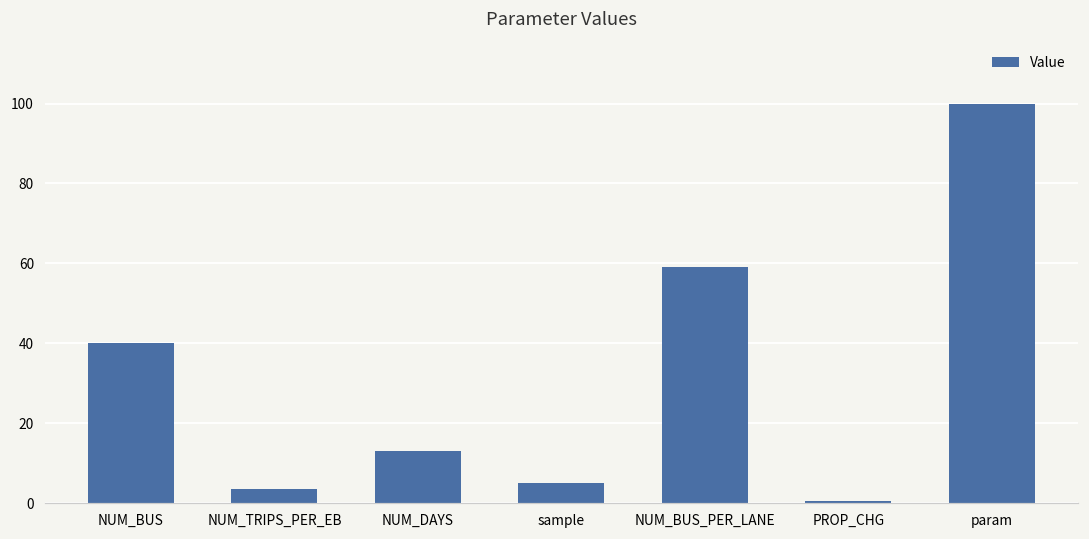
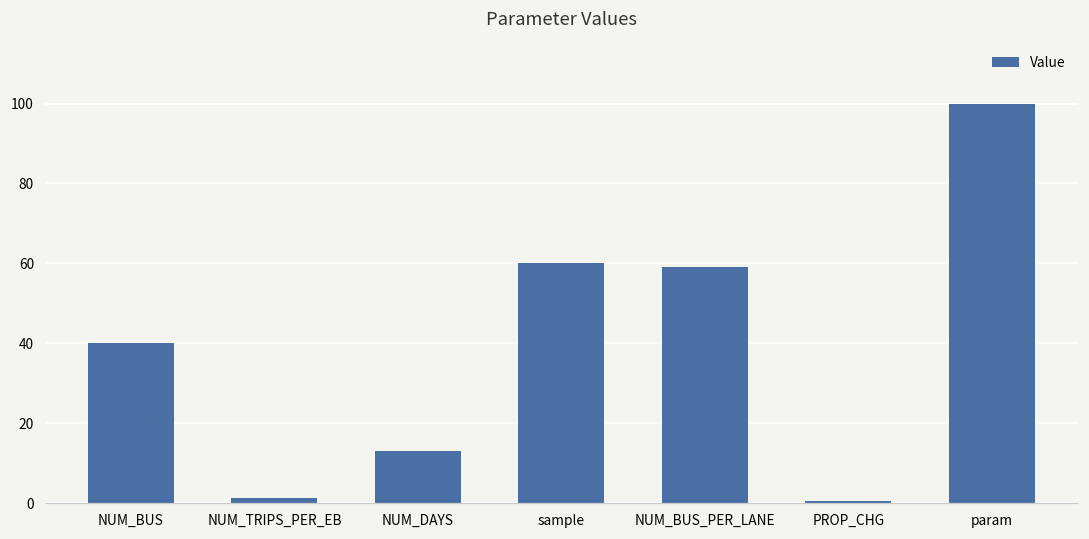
NUM_TRIPS_PER_EB: 4 -> 1
sample: 5 -> 60
